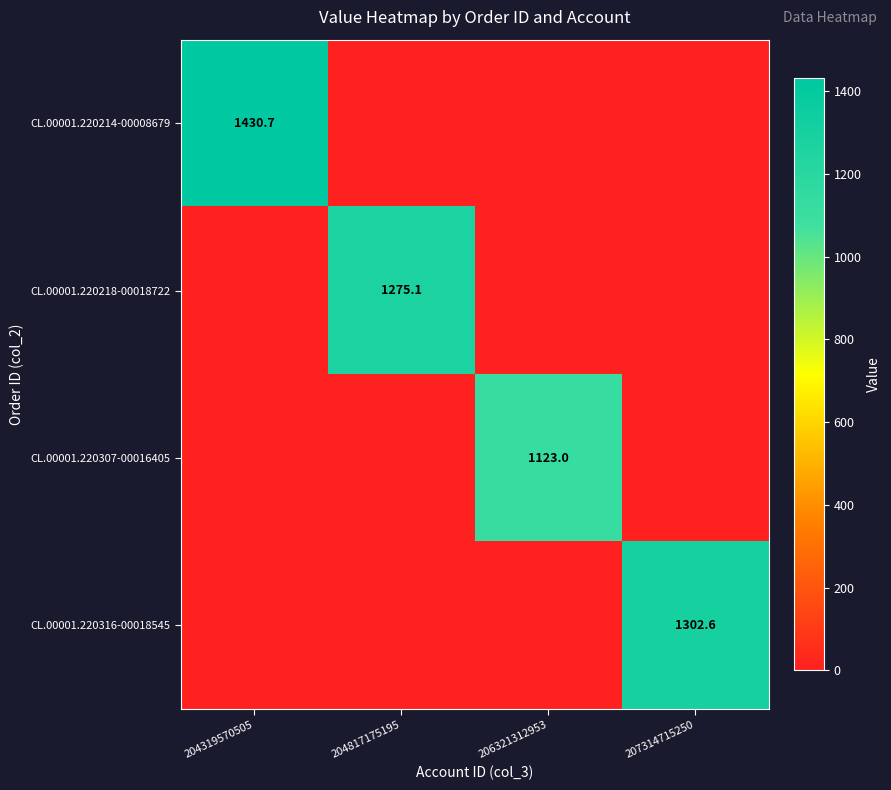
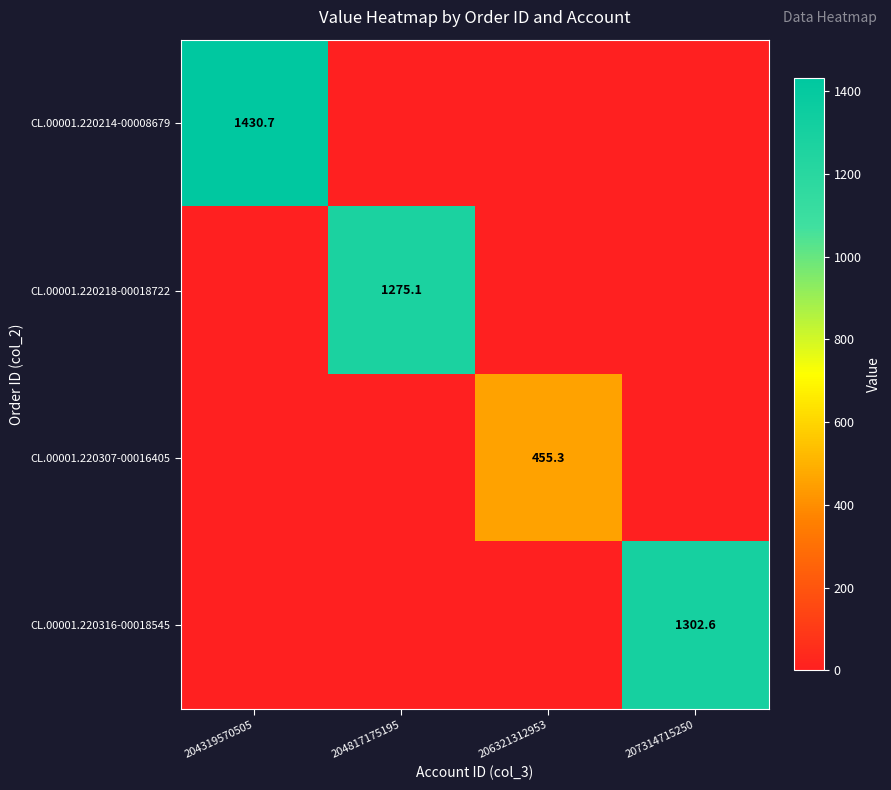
CL.00001.220307-00016405, 206321312953: 1123.0 -> 455.3
